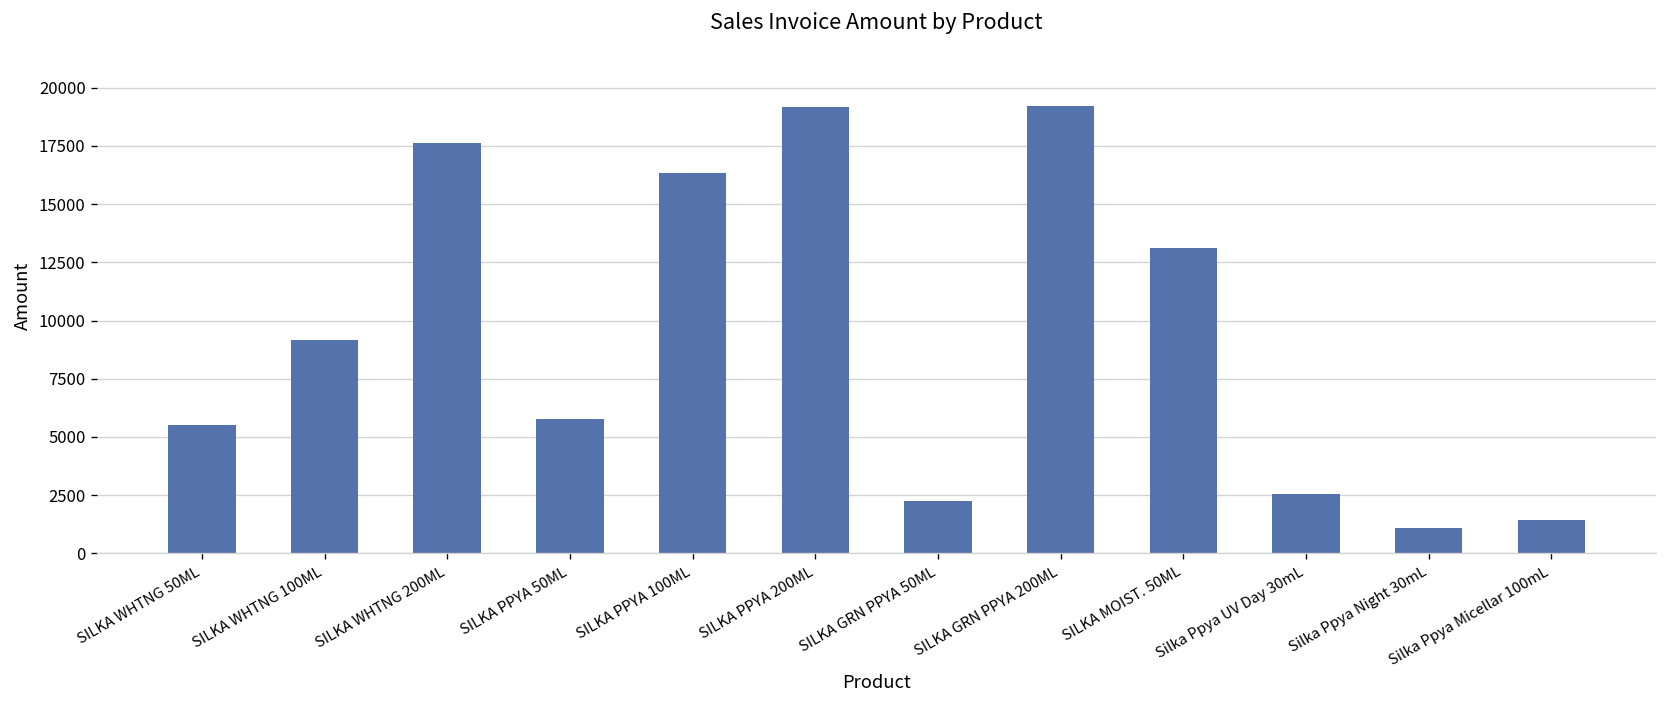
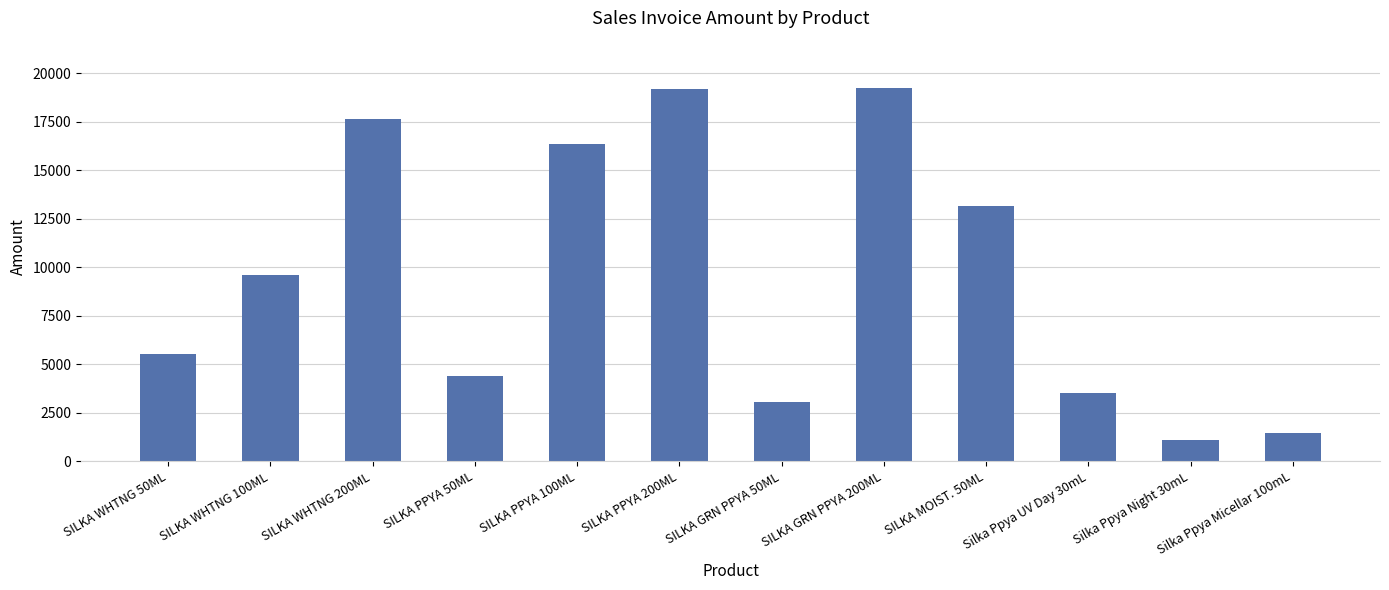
SILKA WHTNG 100ML: 9200 -> 9600
SILKA PPYA 50ML: 5800 -> 4400
SILKA GRN PPYA 50ML: 2300 -> 3000
Silka Ppya UV Day 30mL: 2500 -> 3500
